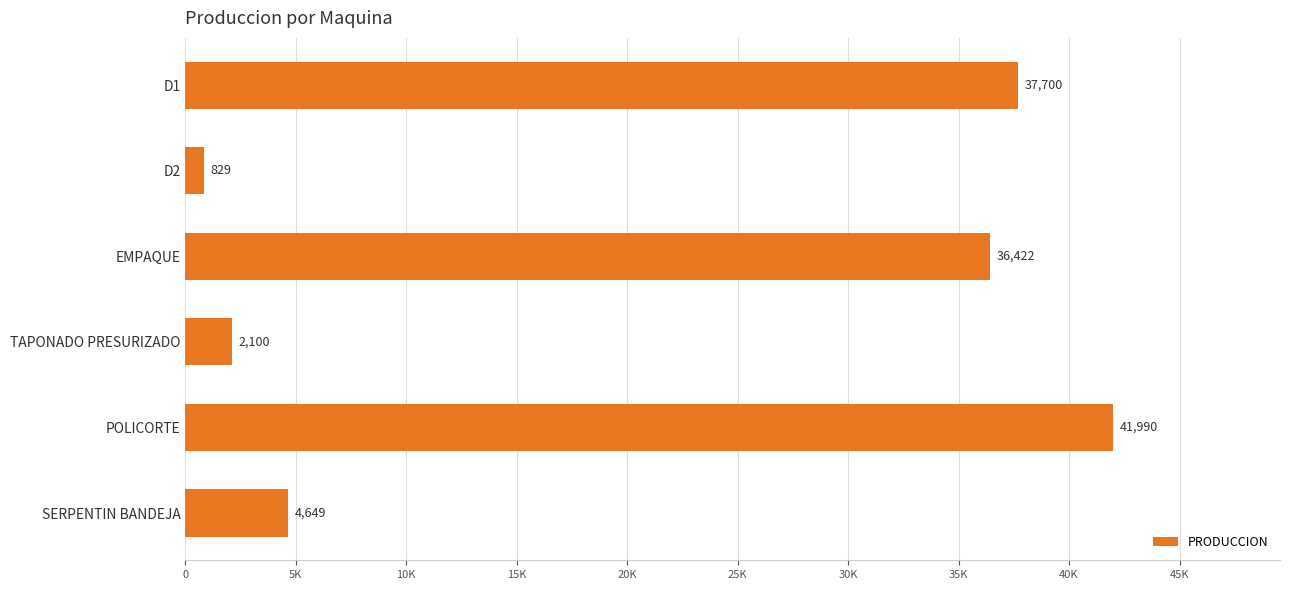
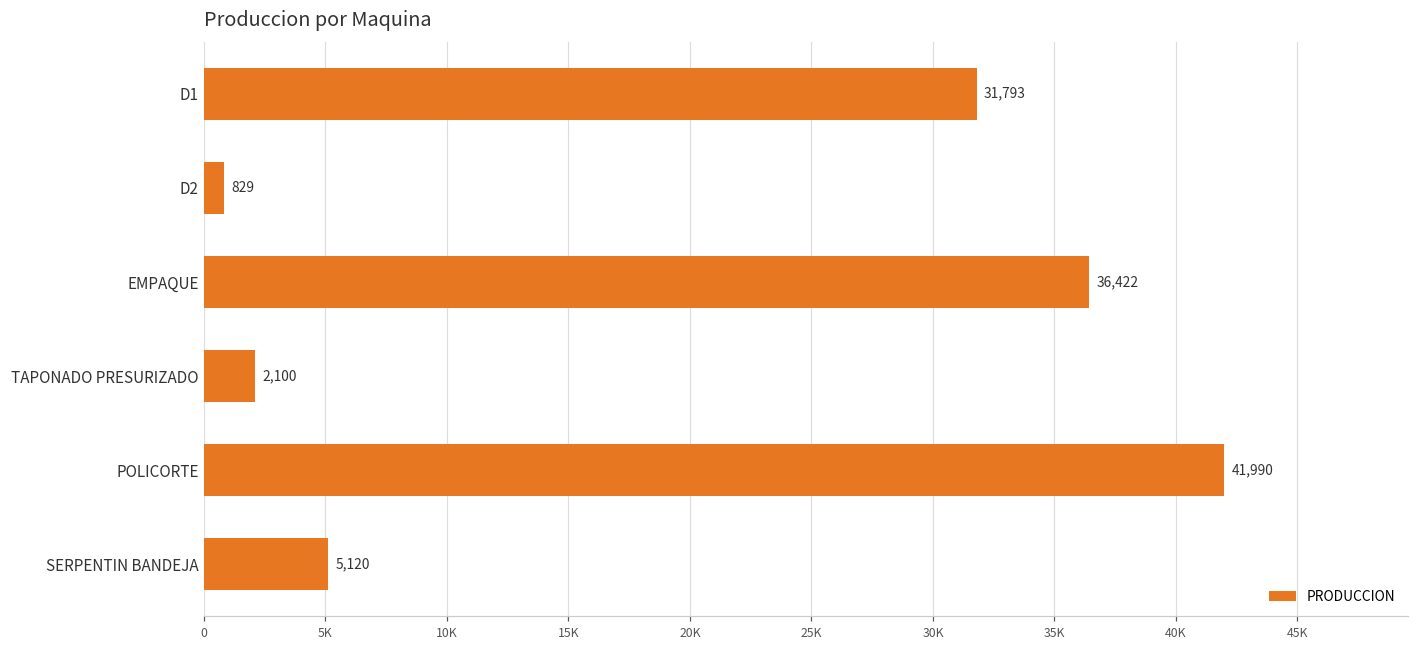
D1: 37,700 -> 31,793
SERPENTIN BANDEJA: 4,649 -> 5,120
